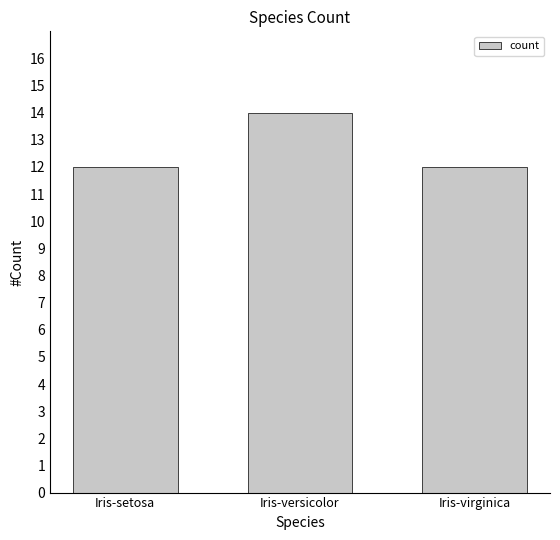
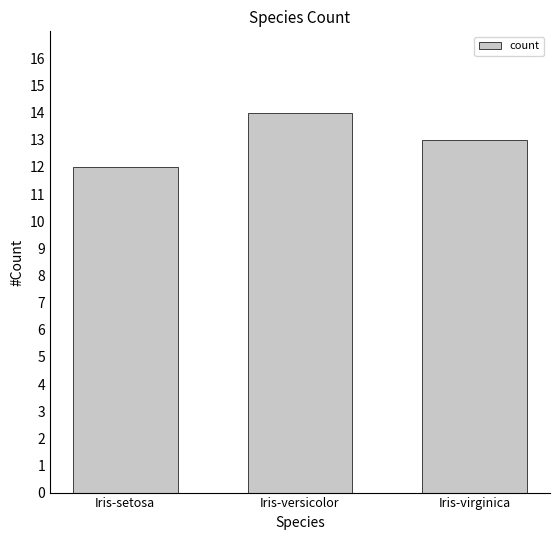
Iris-virginica: 12 -> 13
